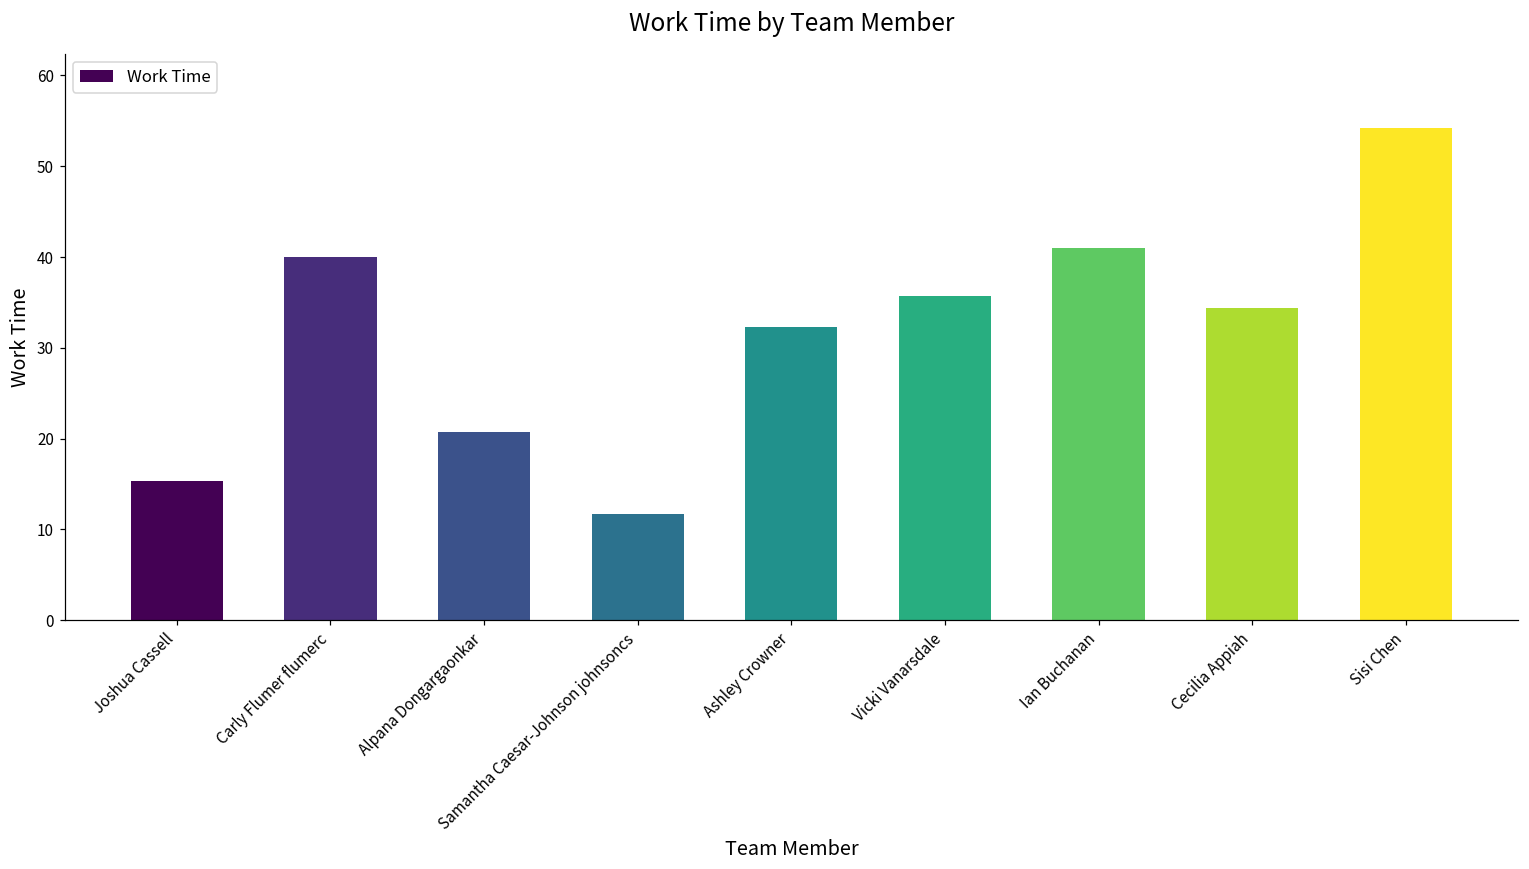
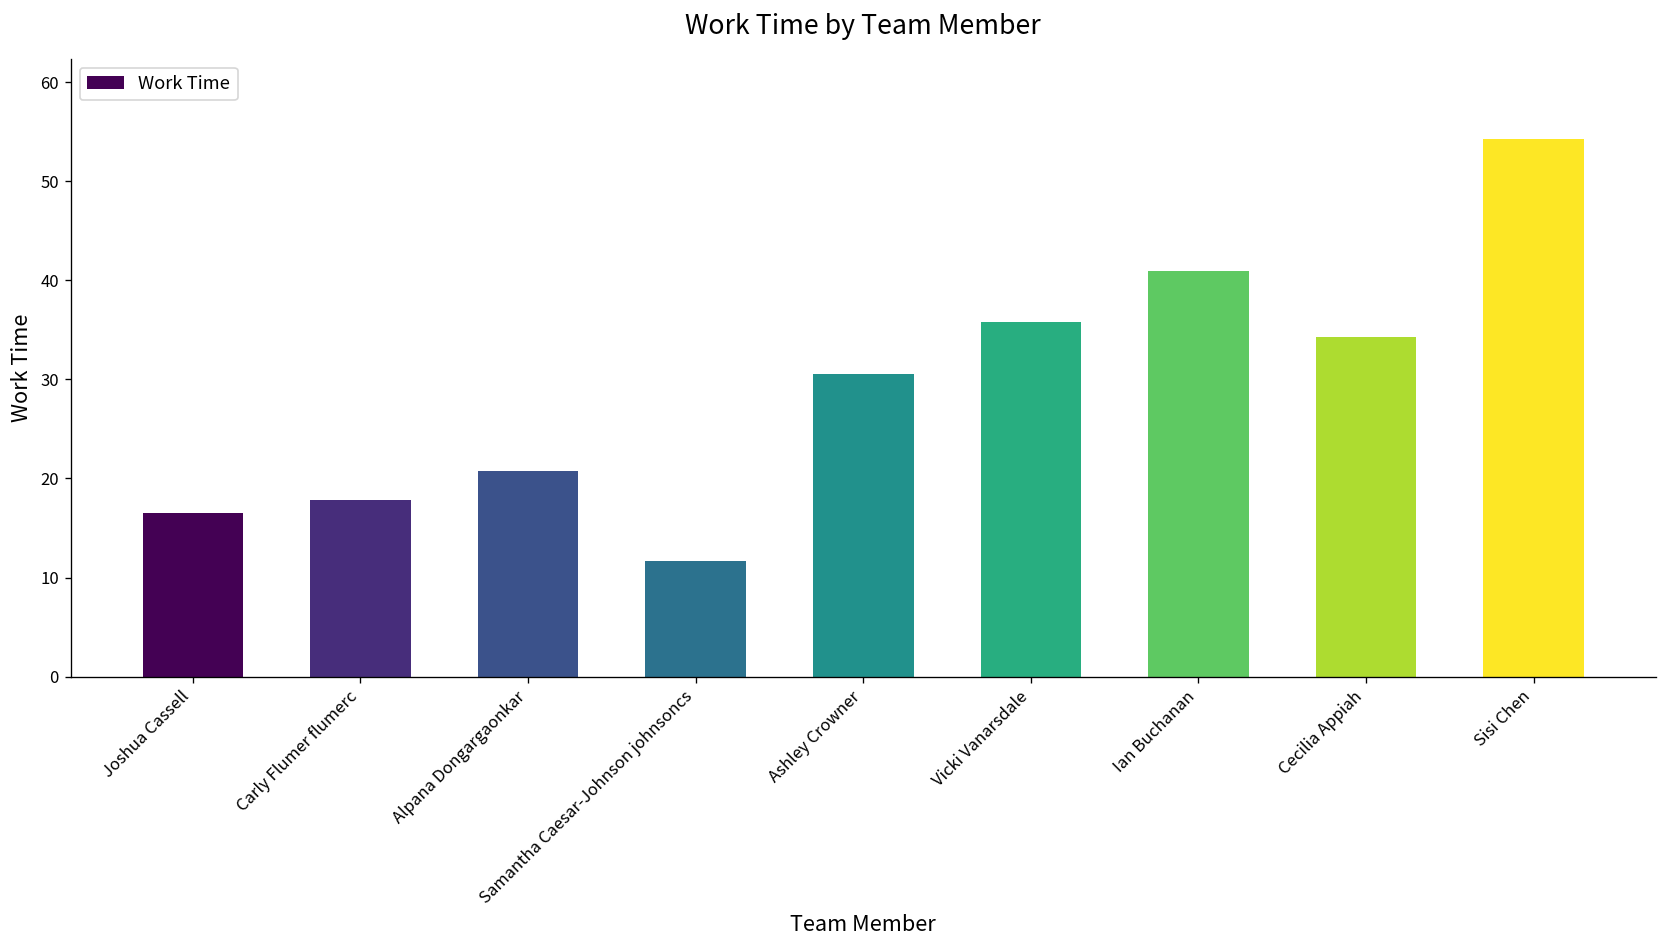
Joshua Cassell: 15 -> 17
Carly Flumer flumerc: 40 -> 18
Ashley Crowner: 32 -> 31
